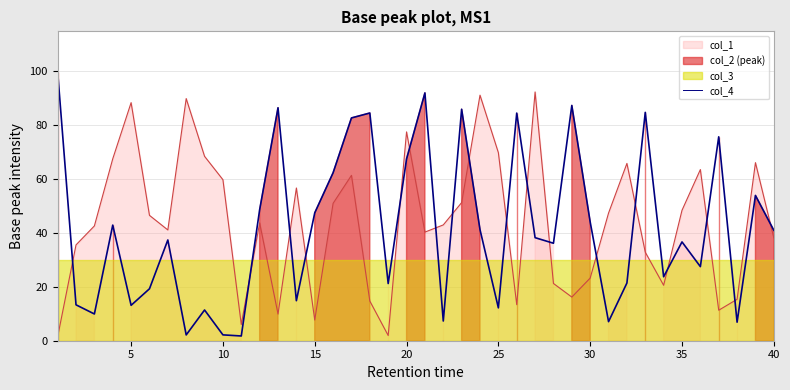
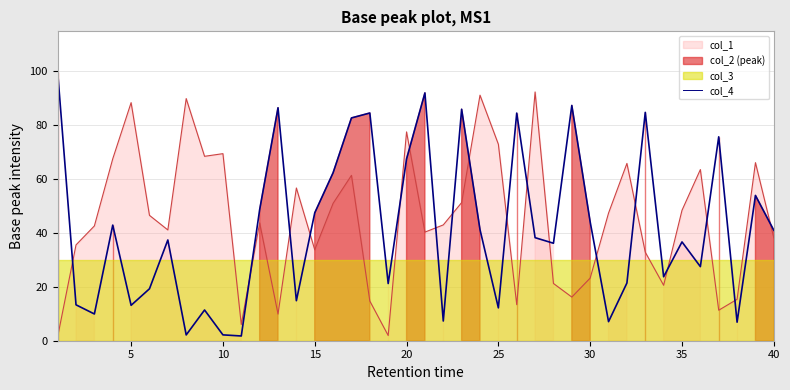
col_1, 10: 60 -> 69
col_1, 15: 8 -> 34
col_1, 25: 70 -> 73
